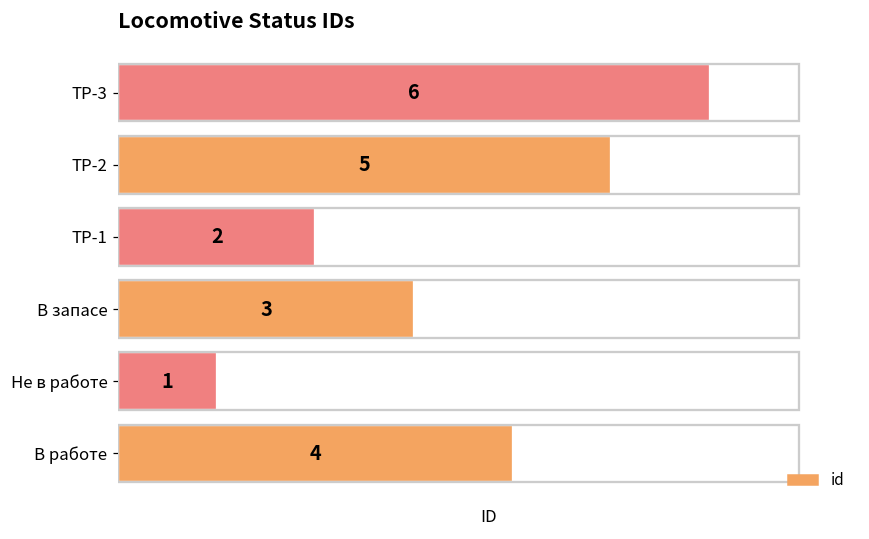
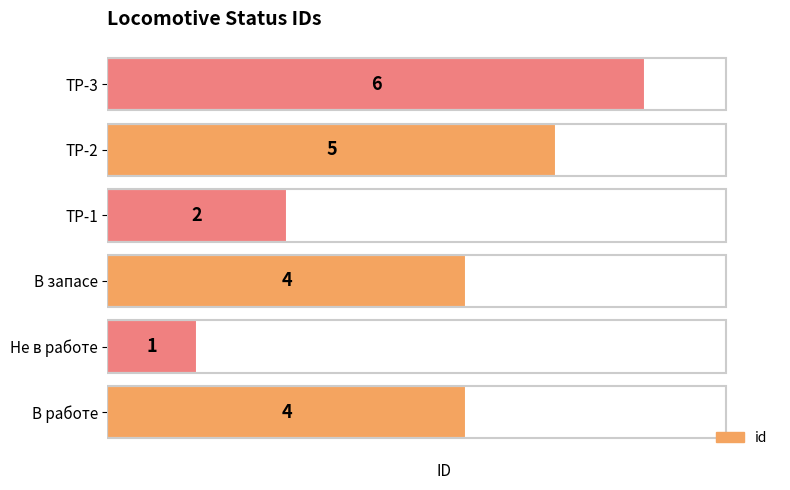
В запасе: 3 -> 4
